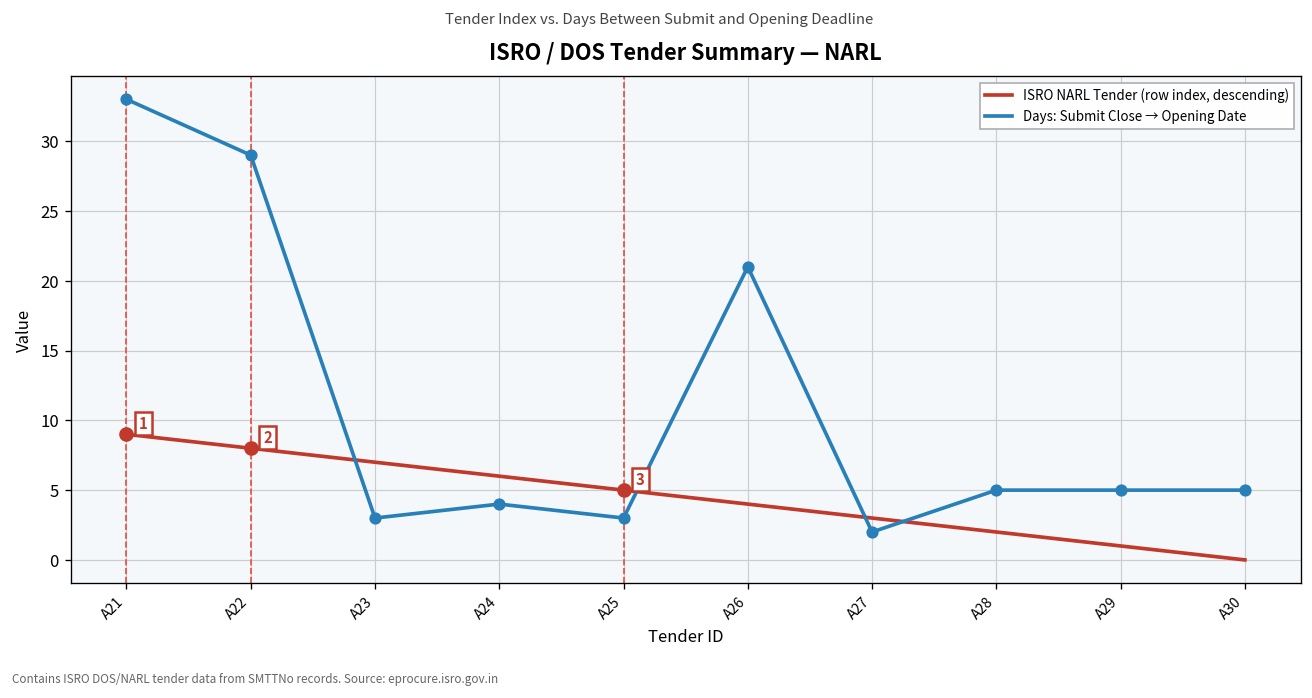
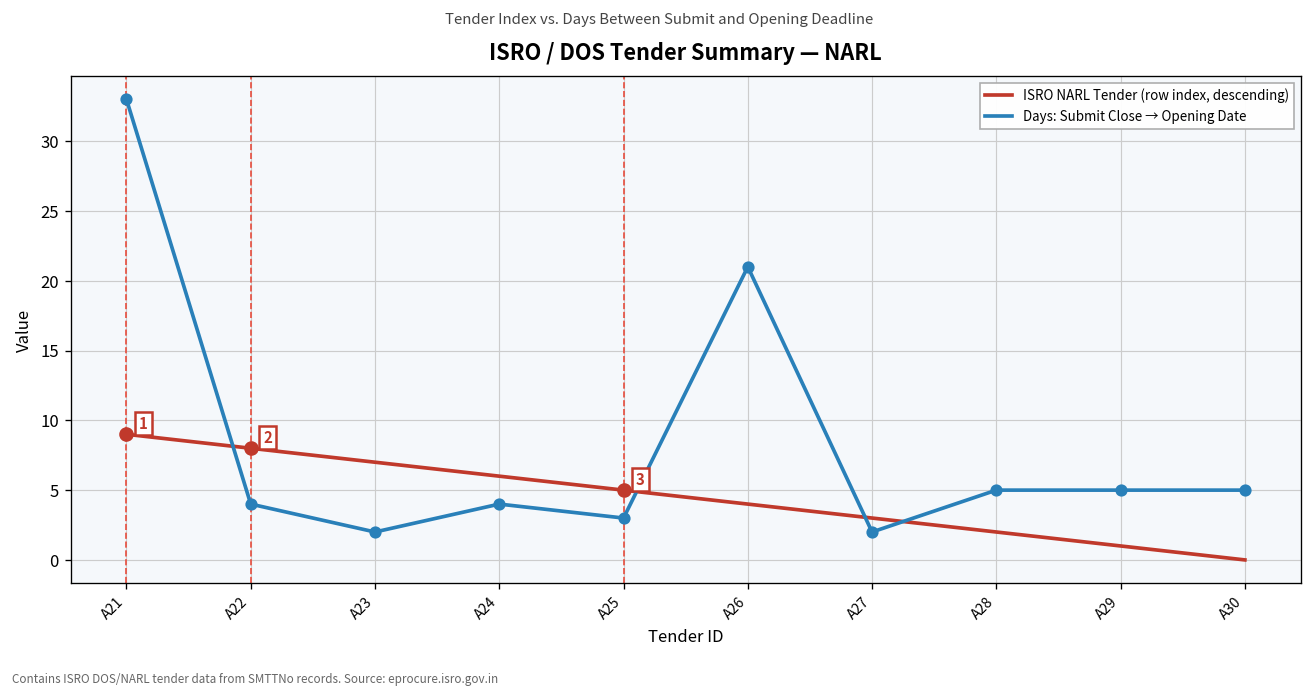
Days: Submit Close → Opening Date, A22: 29 -> 4
Days: Submit Close → Opening Date, A23: 3 -> 2
